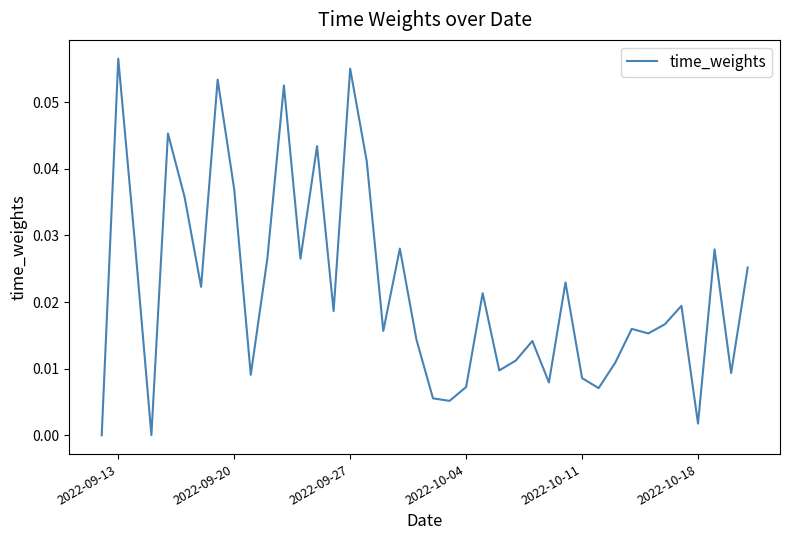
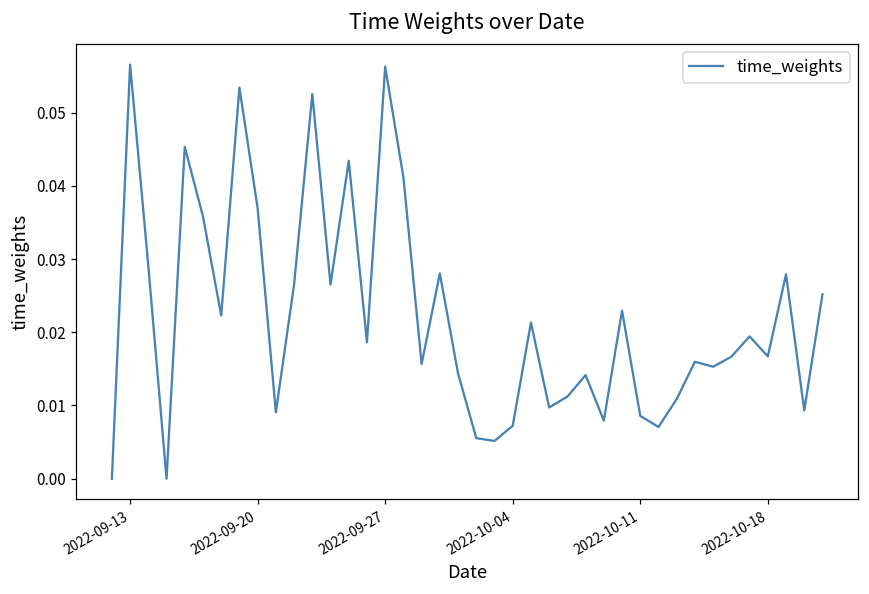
2022-09-27: 0.055 -> 0.056
2022-10-18: 0.002 -> 0.017
